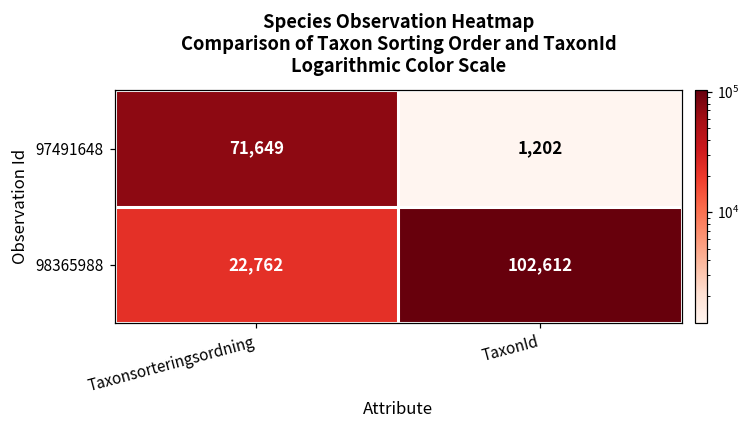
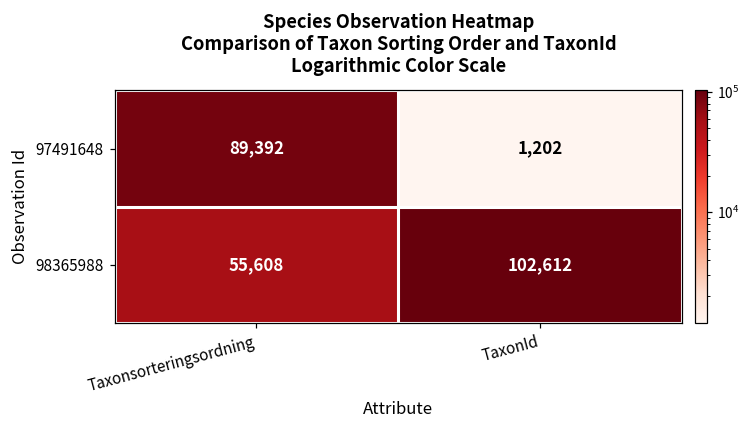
97491648, Taxonsorteringsordning: 71,649 -> 89,392
98365988, Taxonsorteringsordning: 22,762 -> 55,608
